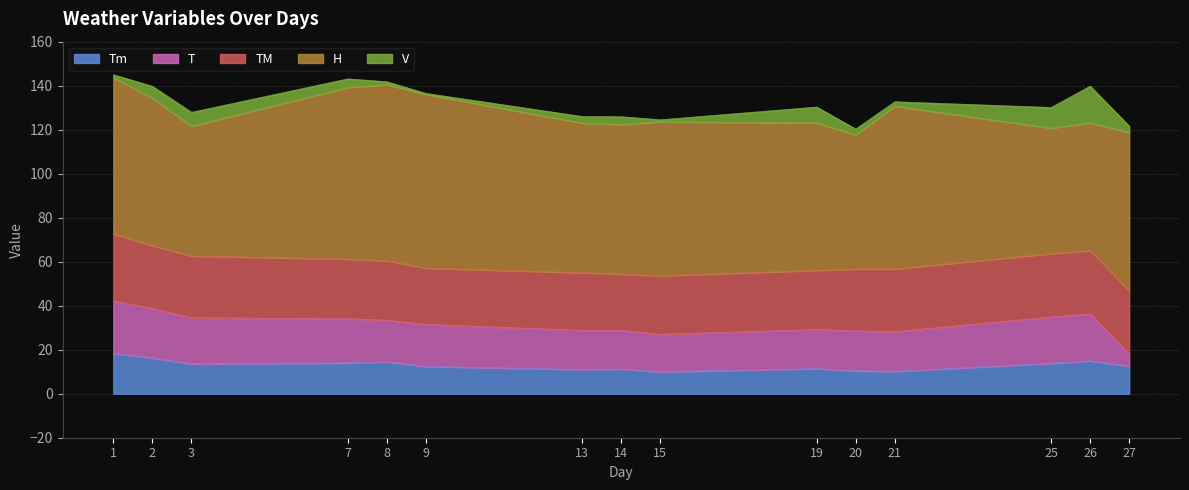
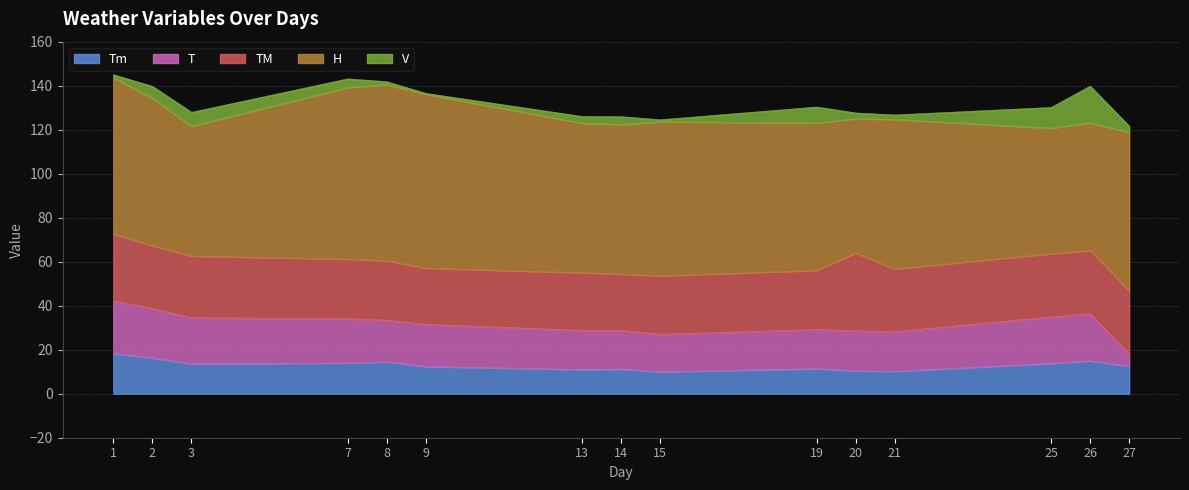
TM, 20: 28 -> 35
H, 21: 74 -> 68
